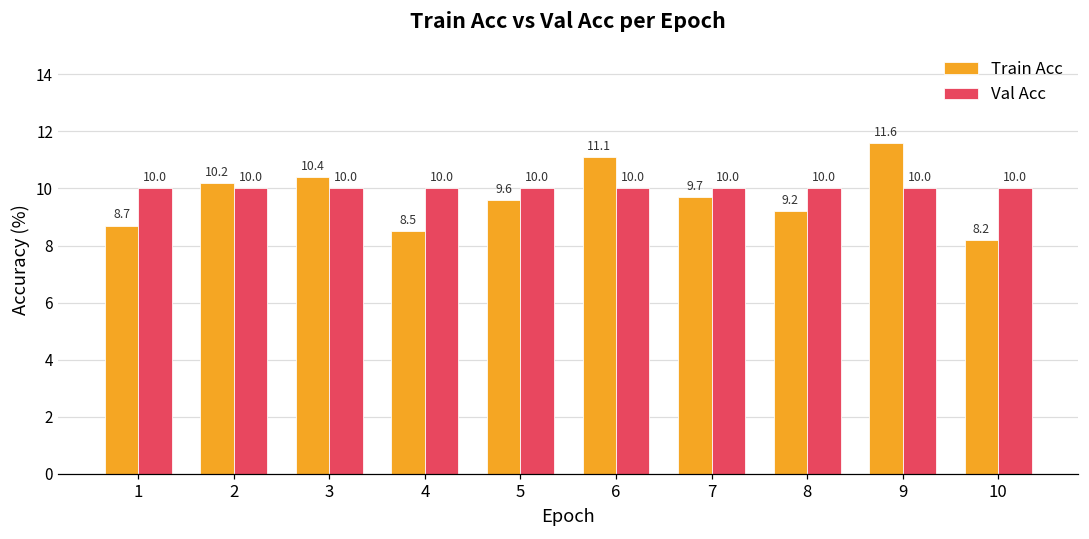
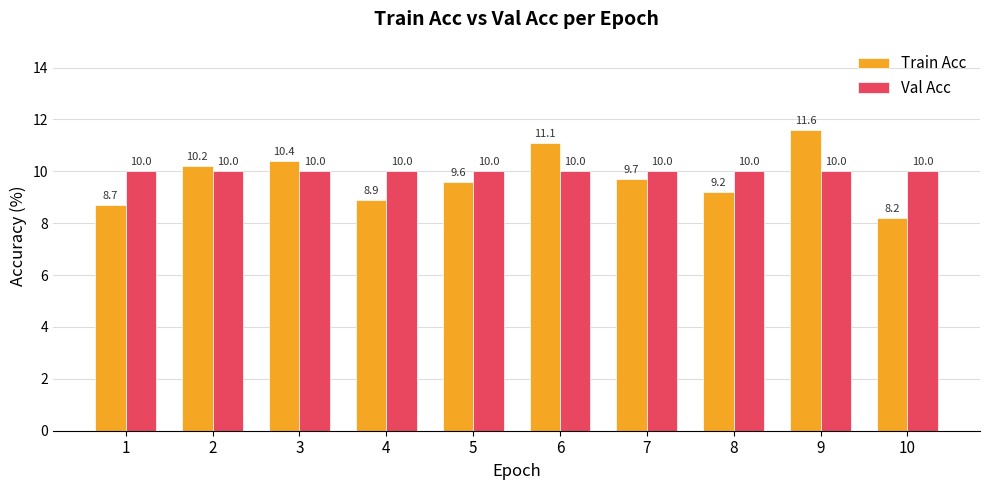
Train Acc, 4: 8.5 -> 8.9
